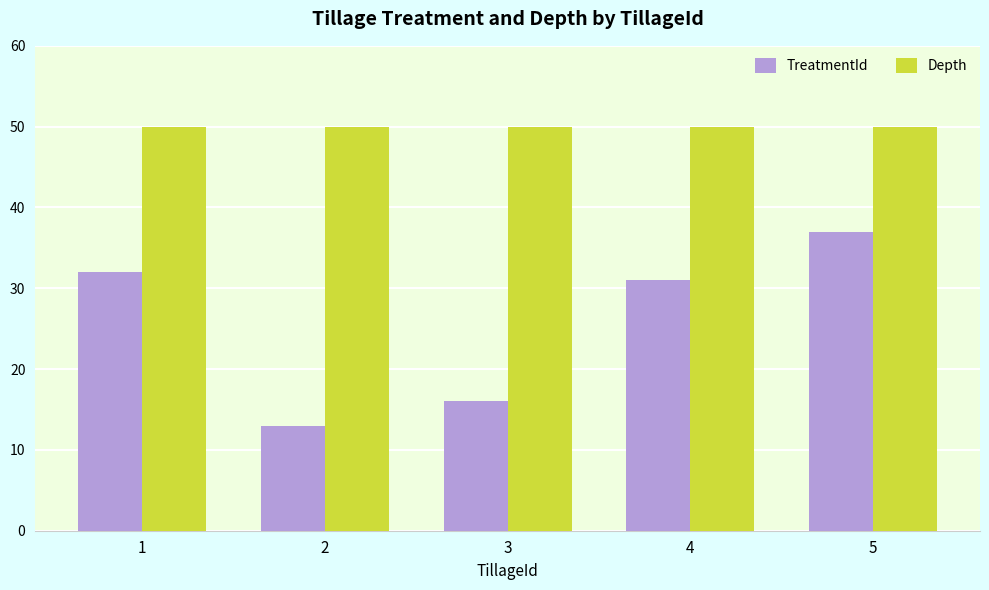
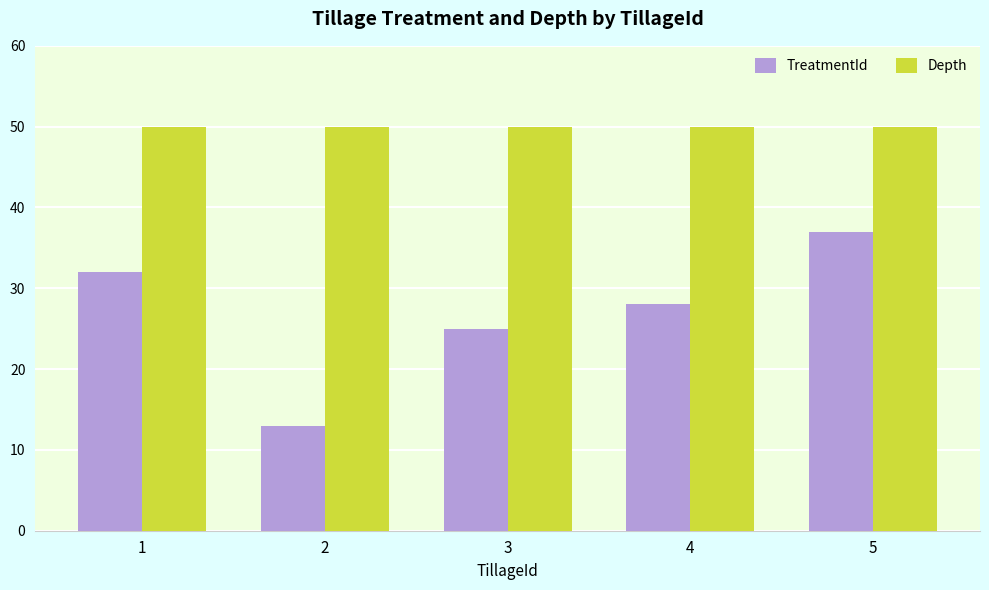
TreatmentId, 3: 16 -> 25
TreatmentId, 4: 31 -> 28
